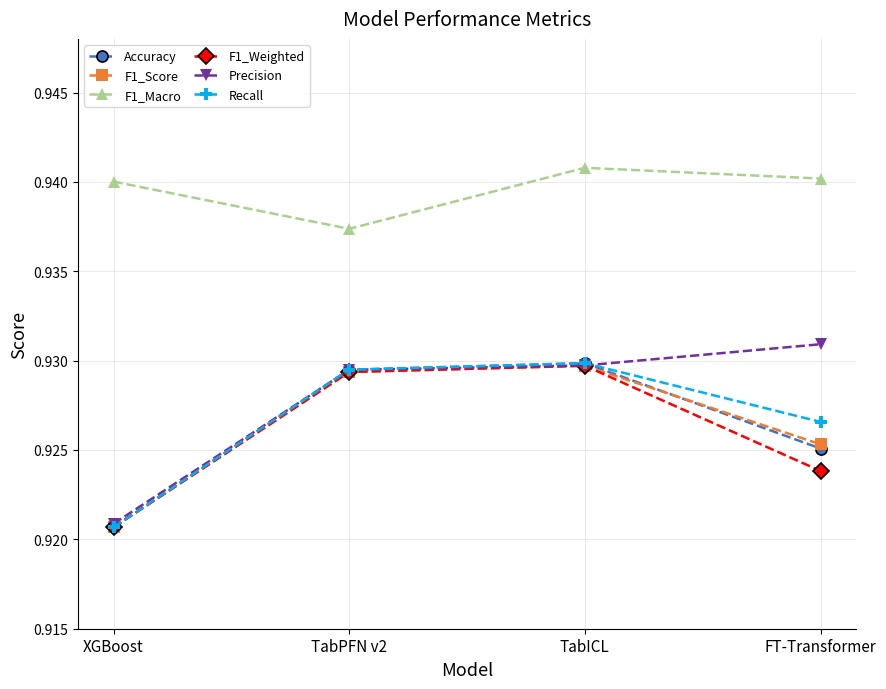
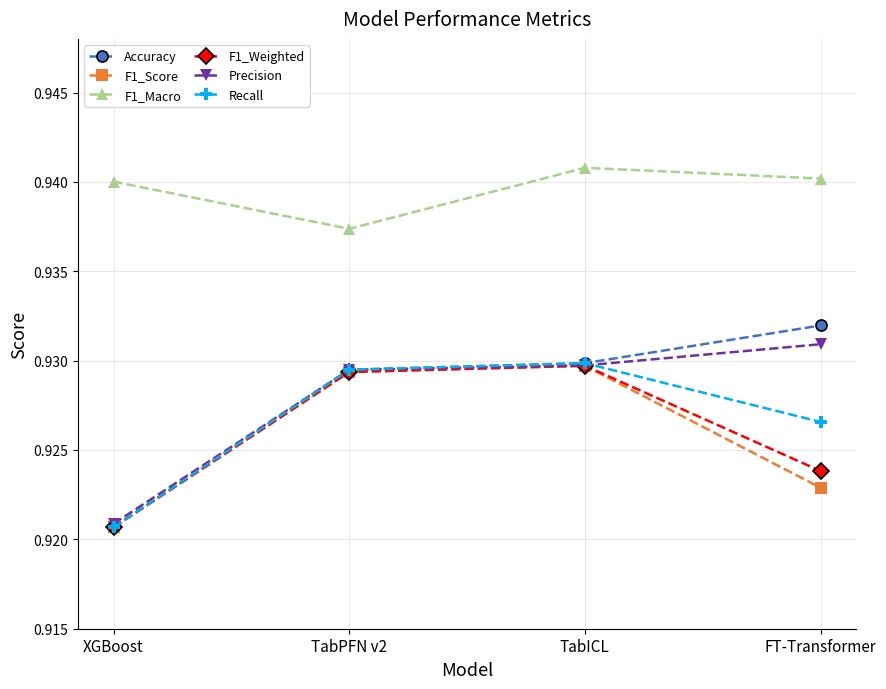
Accuracy, FT-Transformer: 0.9251 -> 0.9320
F1_Score, FT-Transformer: 0.9253 -> 0.9229
